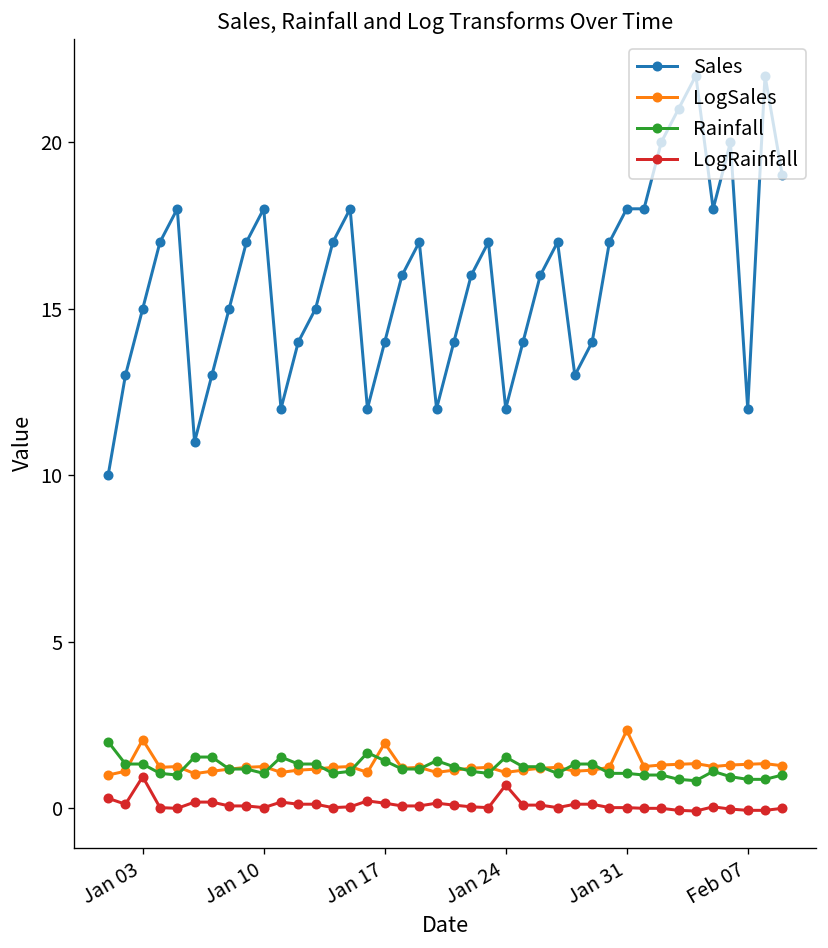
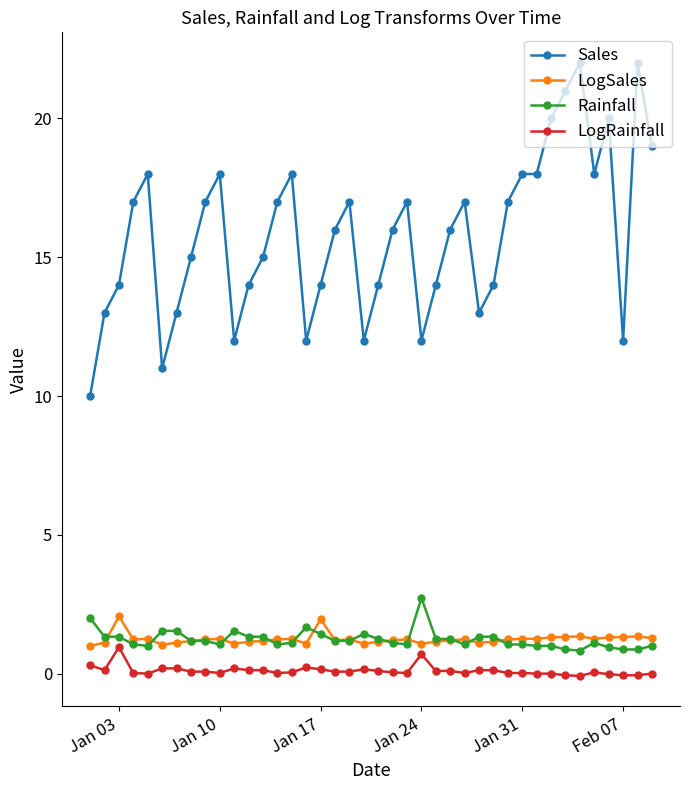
Sales, Jan 03: 15 -> 14
Rainfall, Jan 24: 1.5 -> 2.7
LogSales, Jan 31: 2.3 -> 1.3
